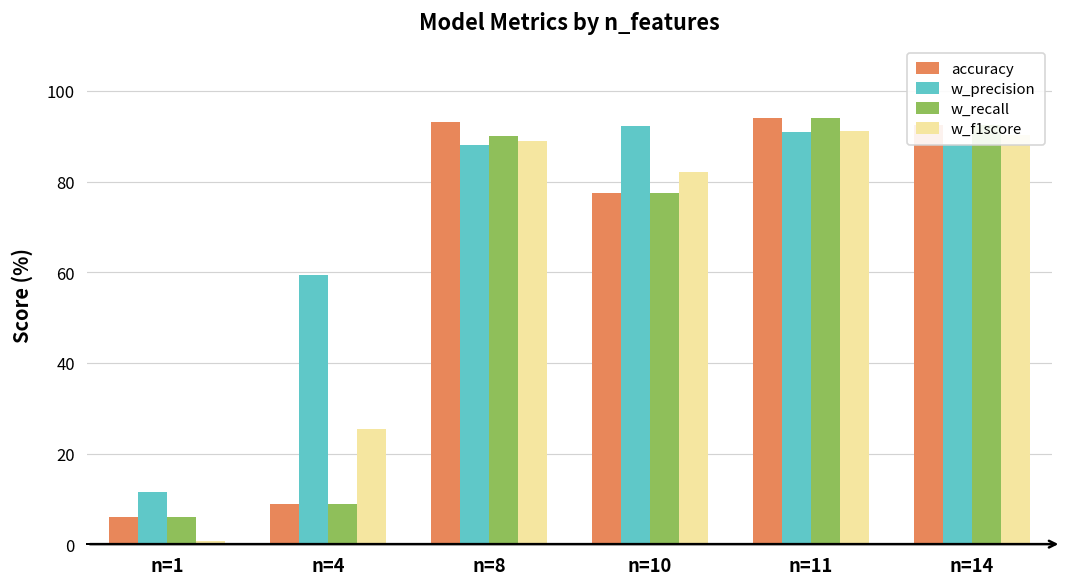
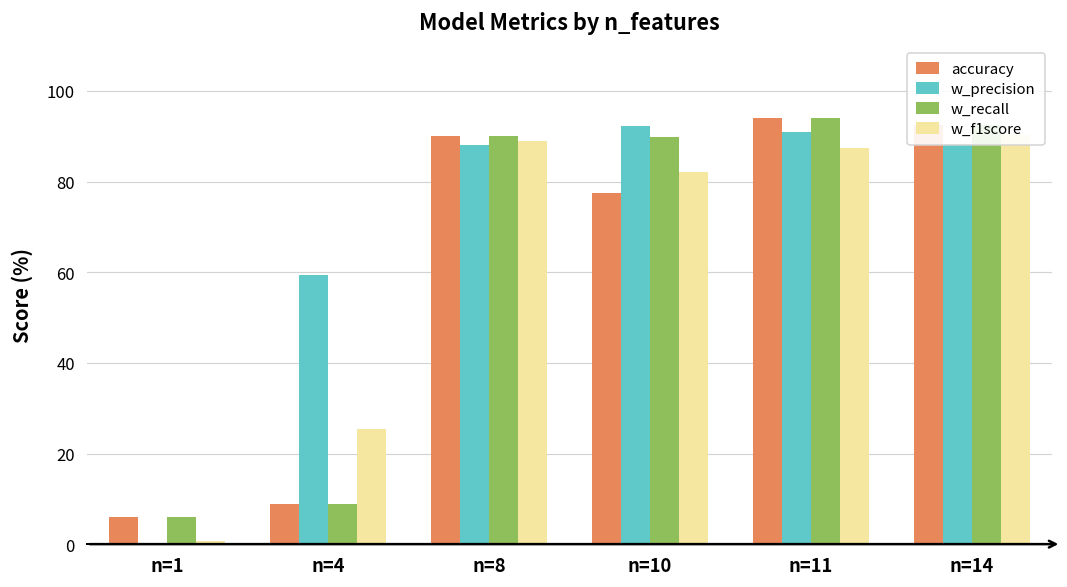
w_precision, n=1: 11 -> 0
accuracy, n=8: 93 -> 90
w_recall, n=10: 77 -> 90
w_f1score, n=11: 91 -> 88
